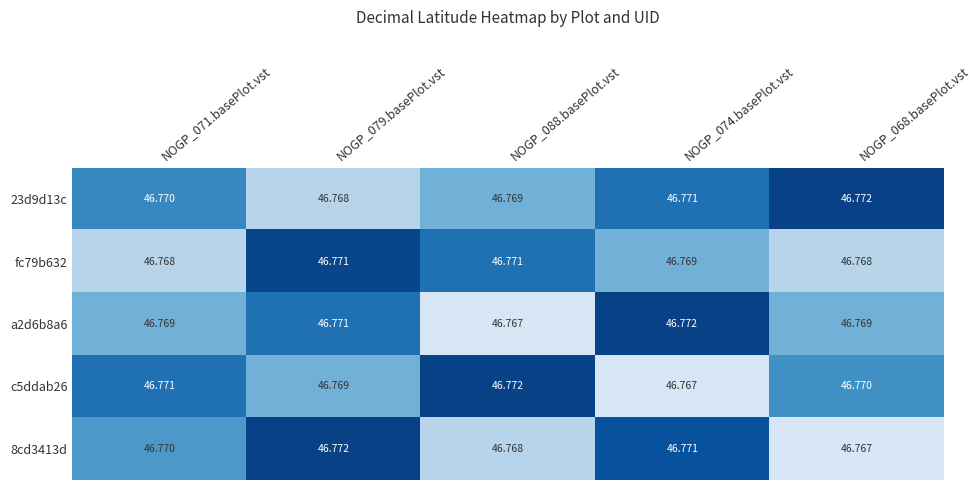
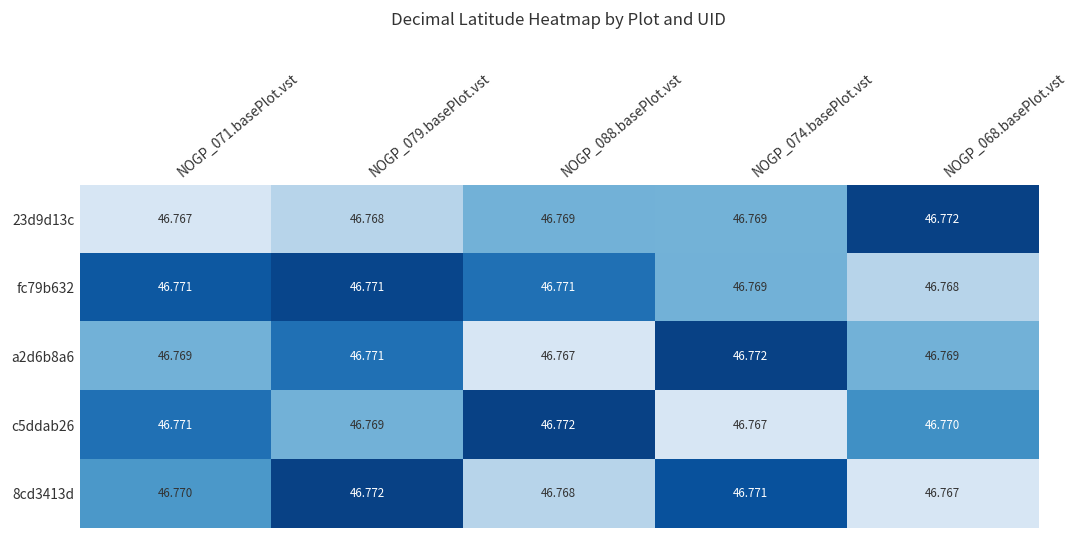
23d9d13c, NOGP_071.basePlot.vst: 46.770 -> 46.767
23d9d13c, NOGP_074.basePlot.vst: 46.771 -> 46.769
fc79b632, NOGP_071.basePlot.vst: 46.768 -> 46.771
